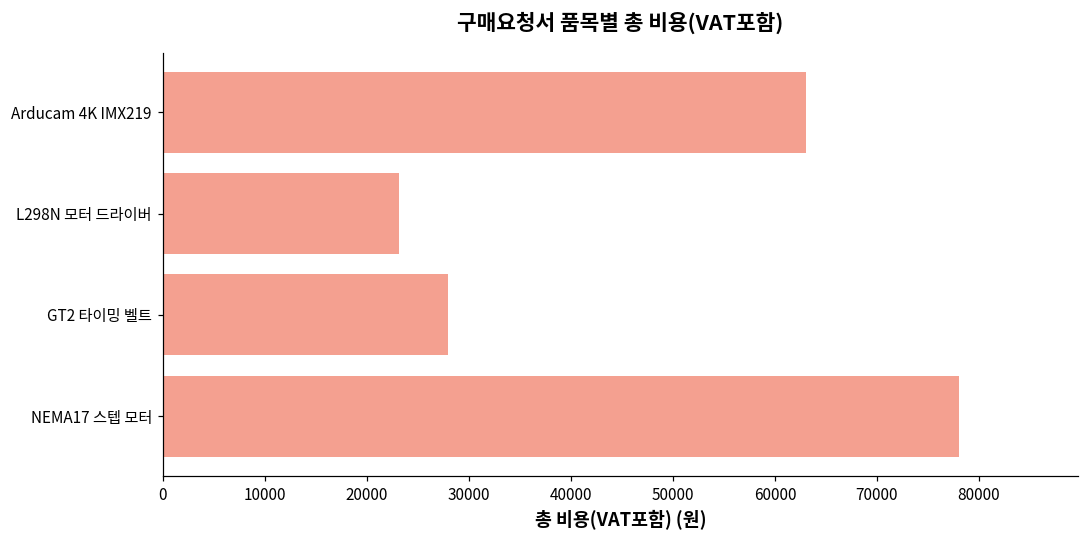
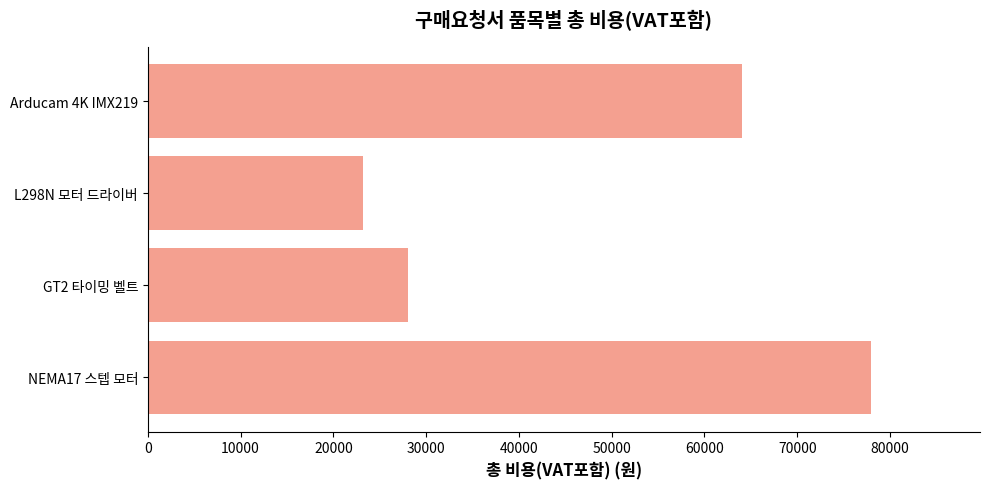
Arducam 4K IMX219: 63000 -> 64000
